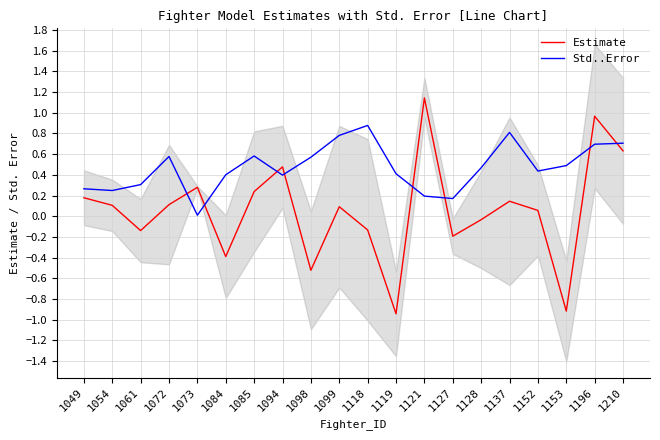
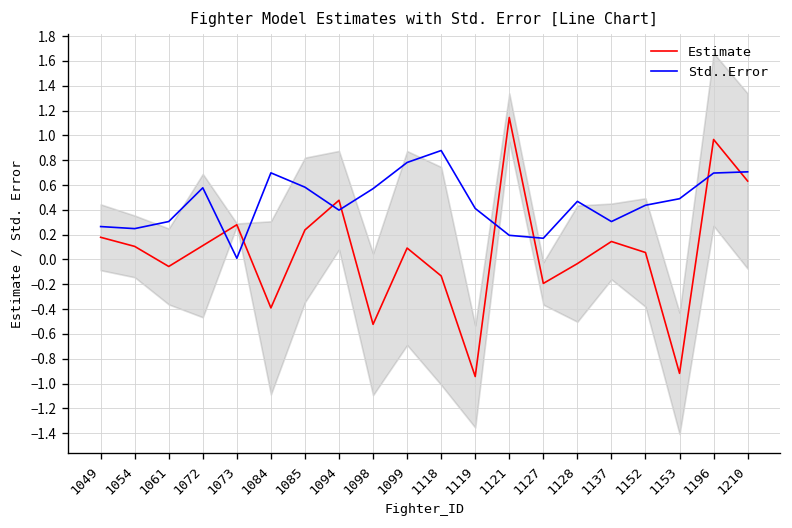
Estimate, 1061: -0.14 -> -0.06
Std..Error, 1084: 0.40 -> 0.70
Std..Error, 1137: 0.81 -> 0.31
